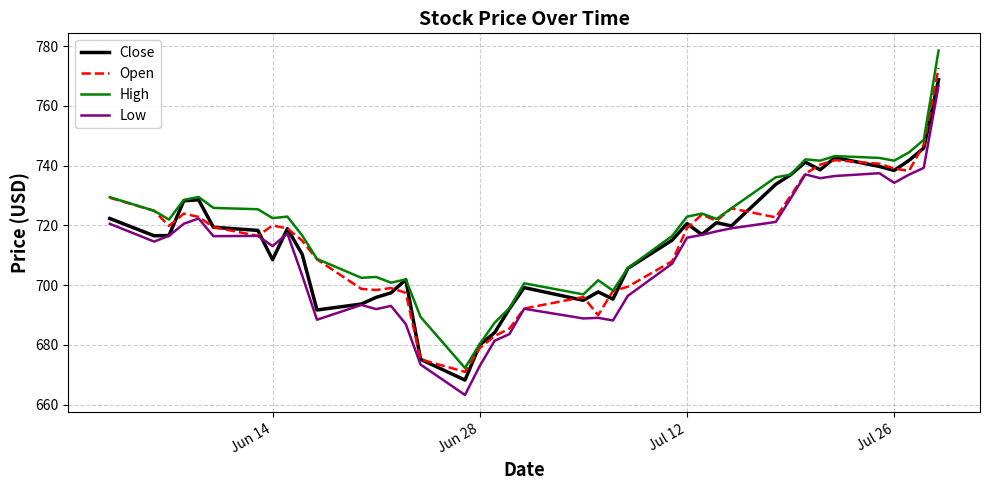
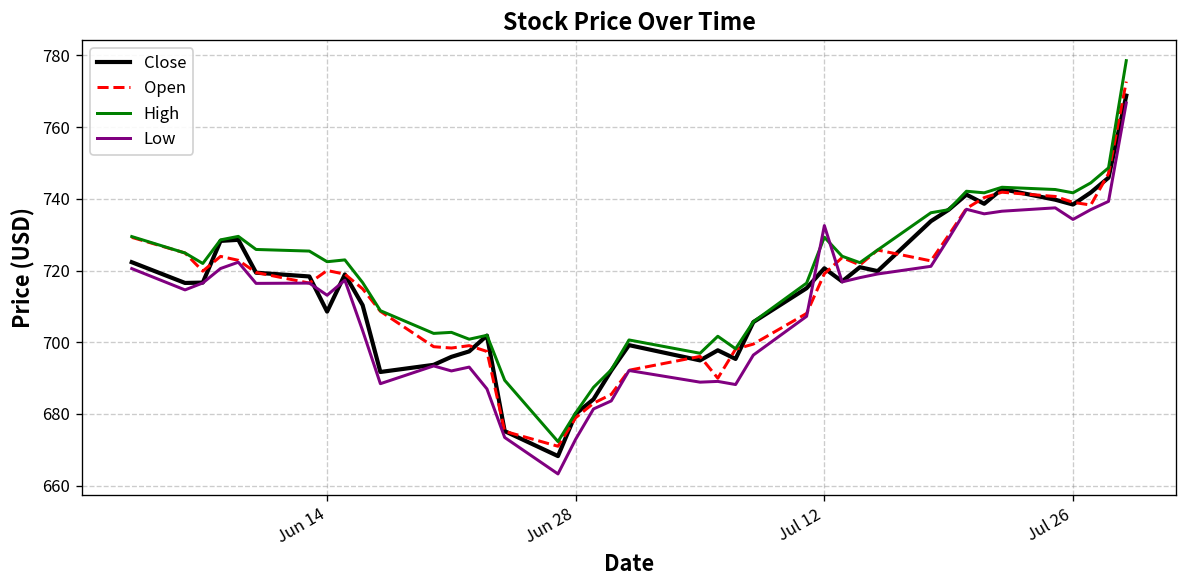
High, Jul 12: 723 -> 729
Low, Jul 12: 716 -> 733
